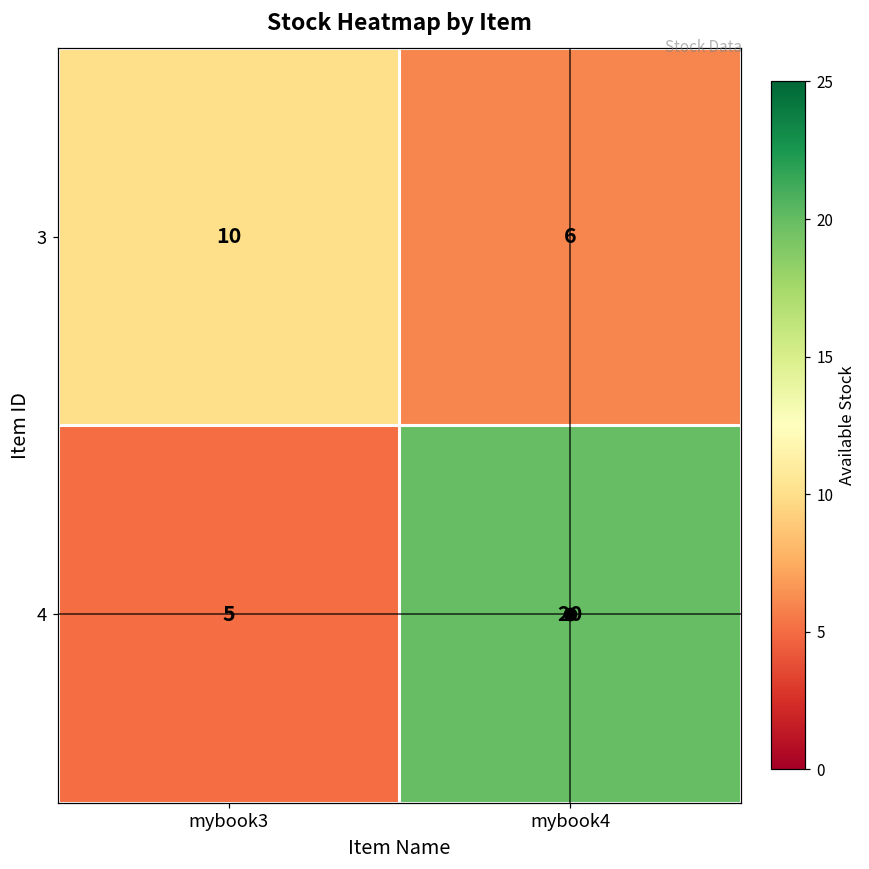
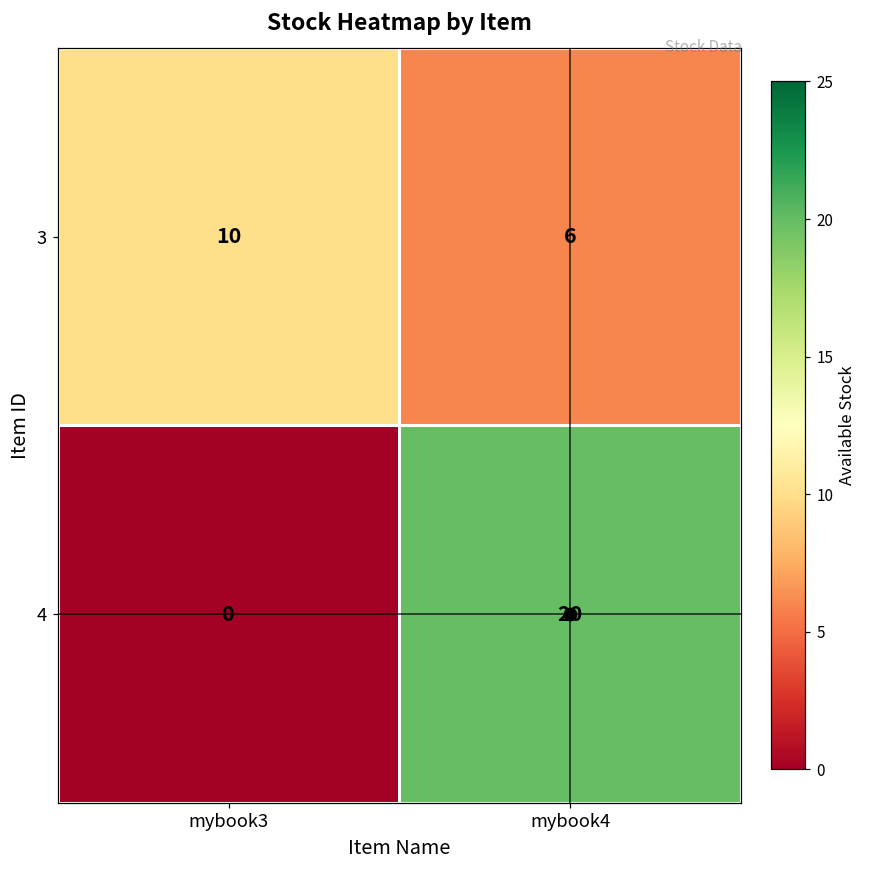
4, mybook3: 5 -> 0
